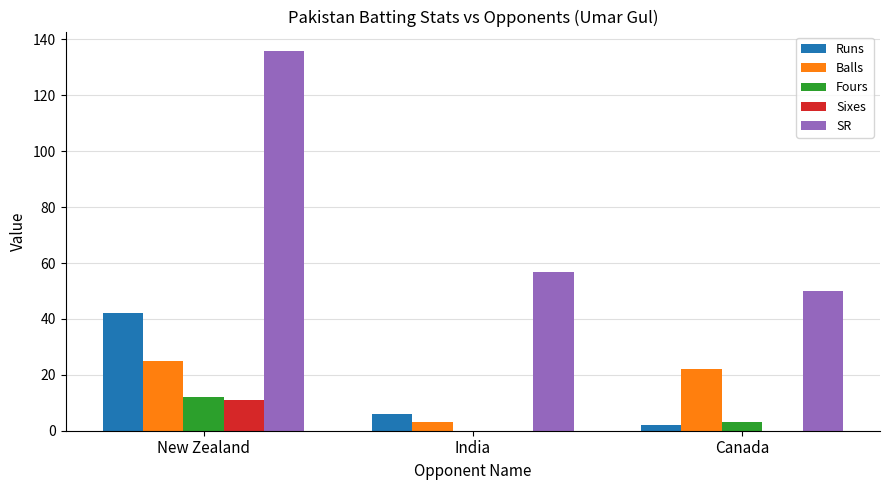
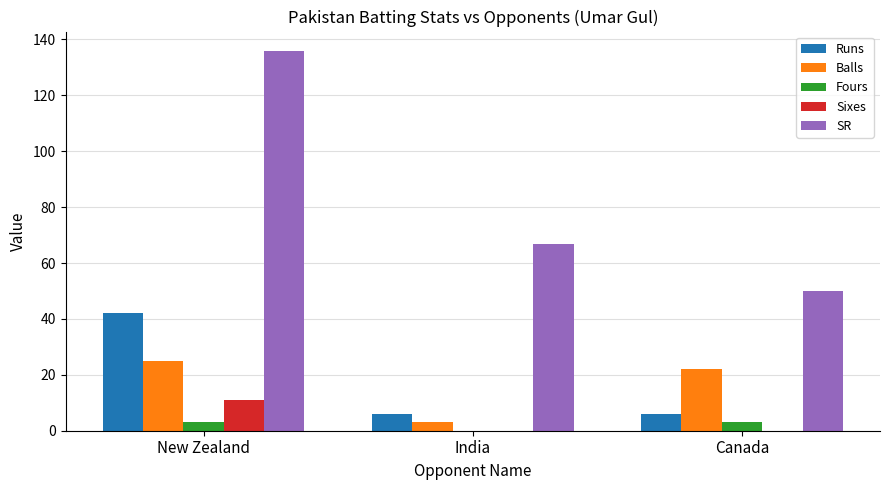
Fours, New Zealand: 12 -> 3
SR, India: 57 -> 67
Runs, Canada: 2 -> 6
